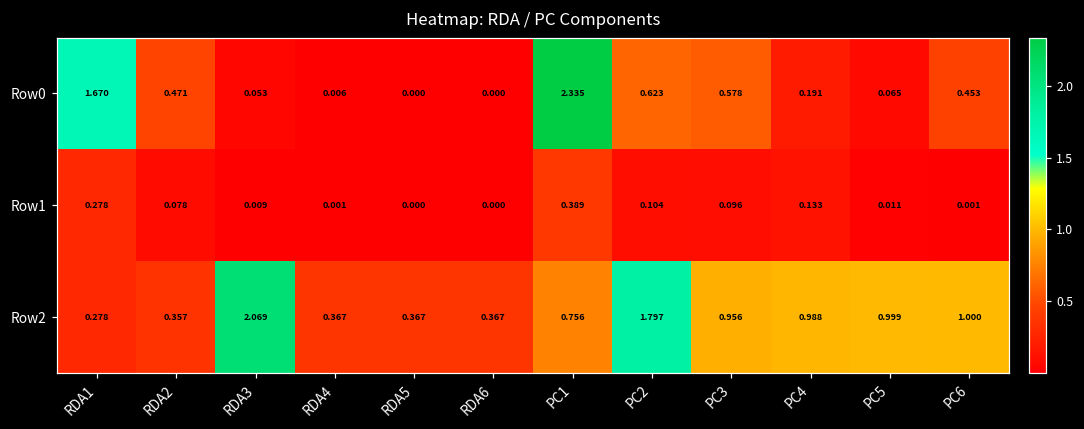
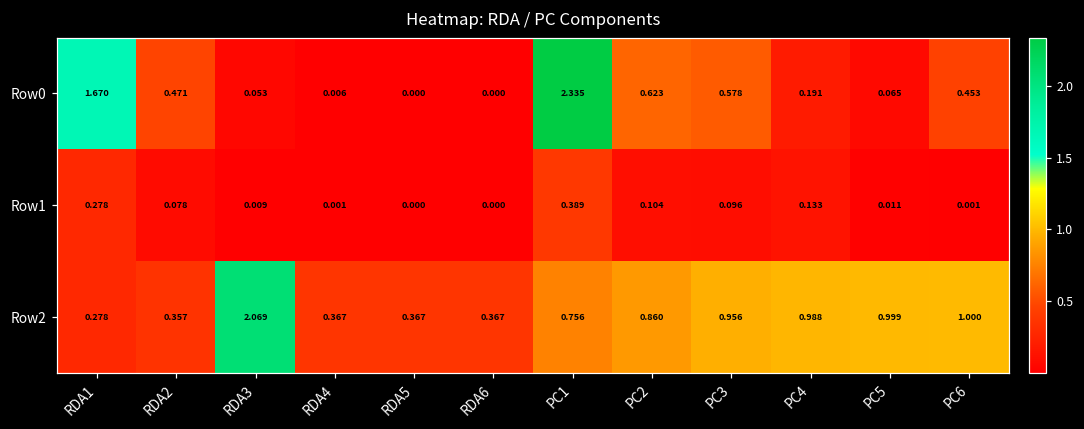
Row2, PC2: 1.797 -> 0.860
